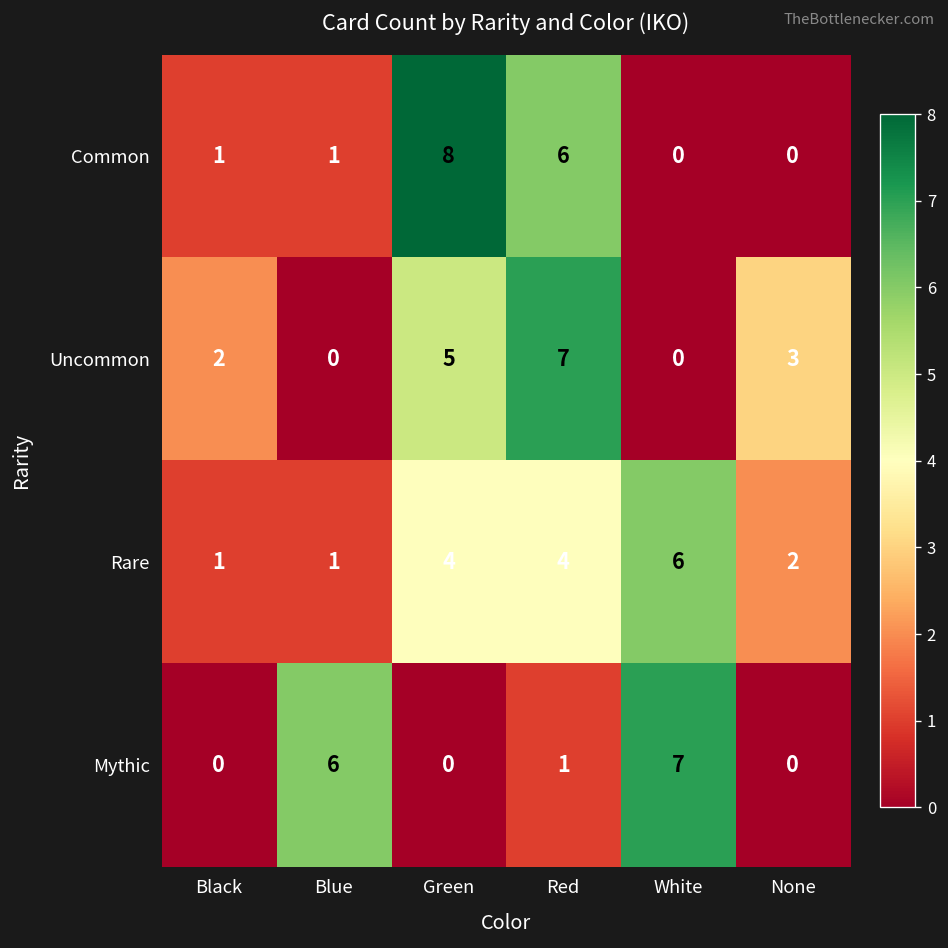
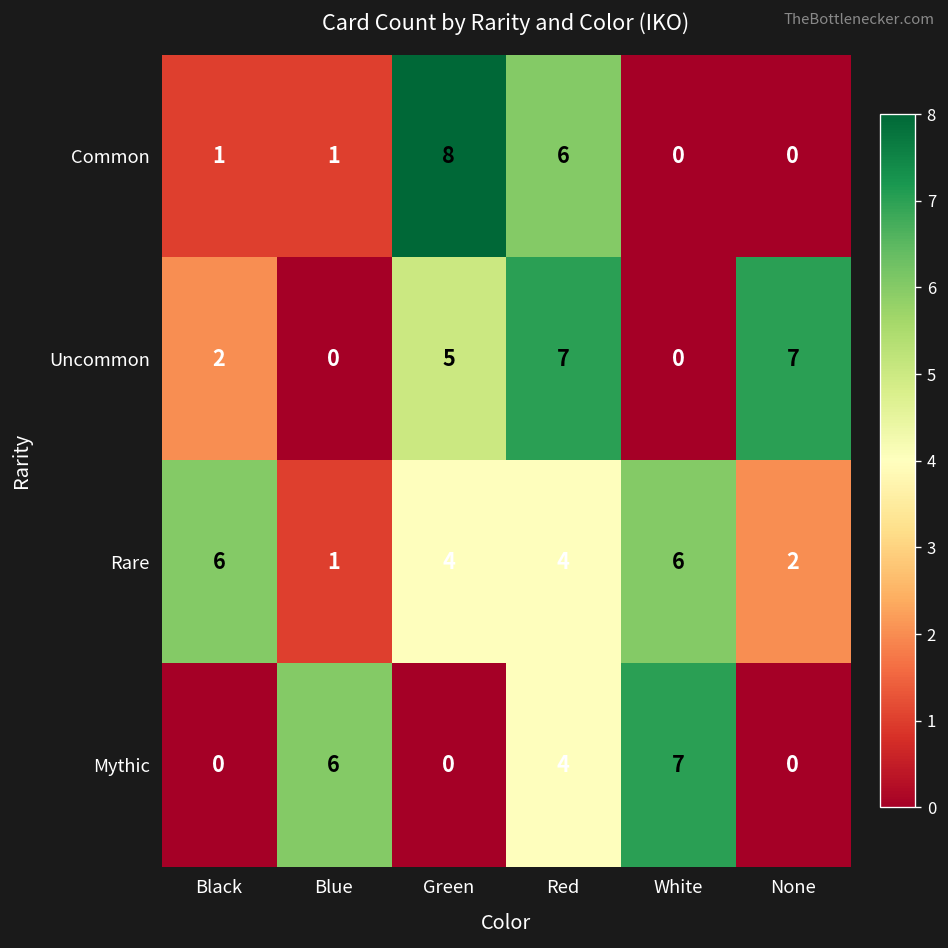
Uncommon, None: 3 -> 7
Rare, Black: 1 -> 6
Mythic, Red: 1 -> 4
